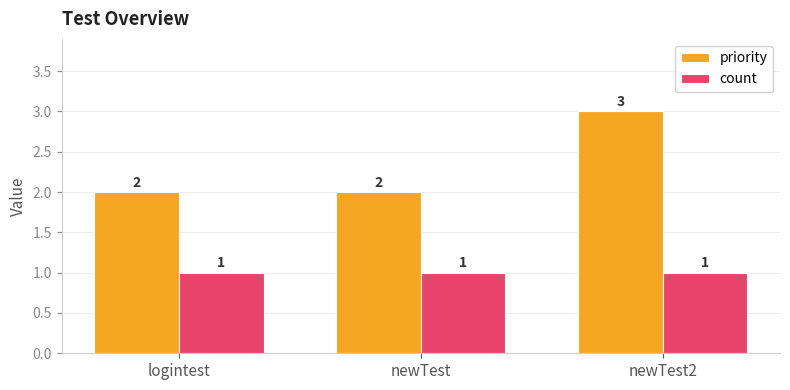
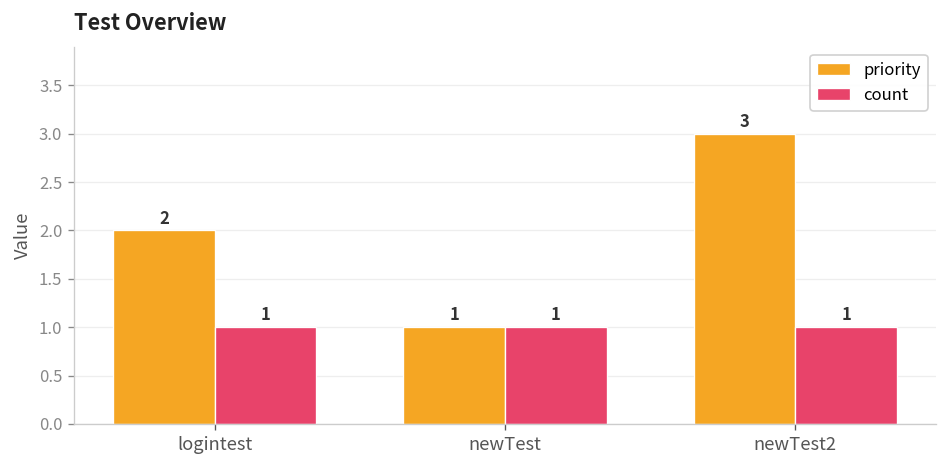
priority, newTest: 2 -> 1
